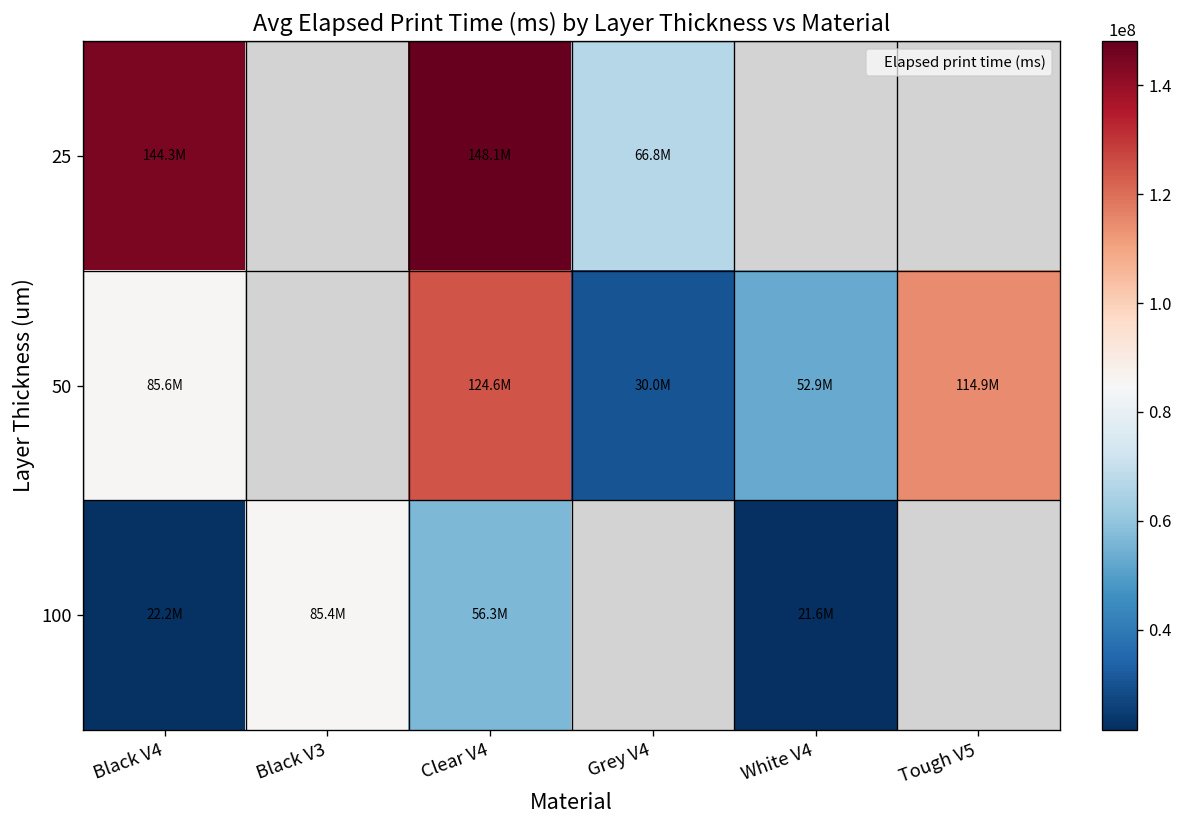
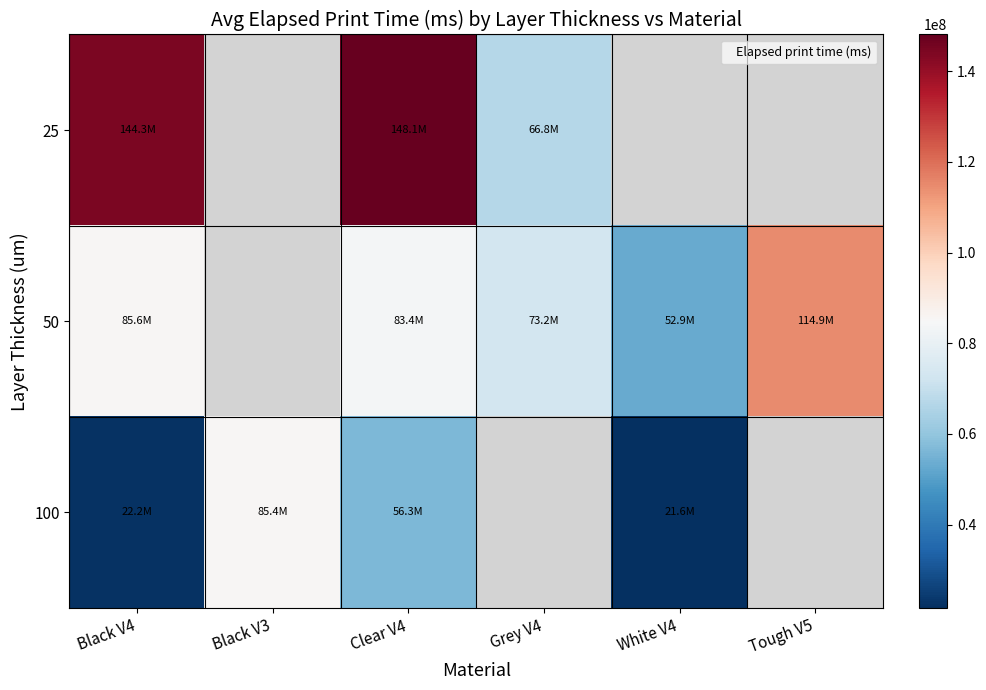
50, Clear V4: 124.6M -> 83.4M
50, Grey V4: 30.0M -> 73.2M
